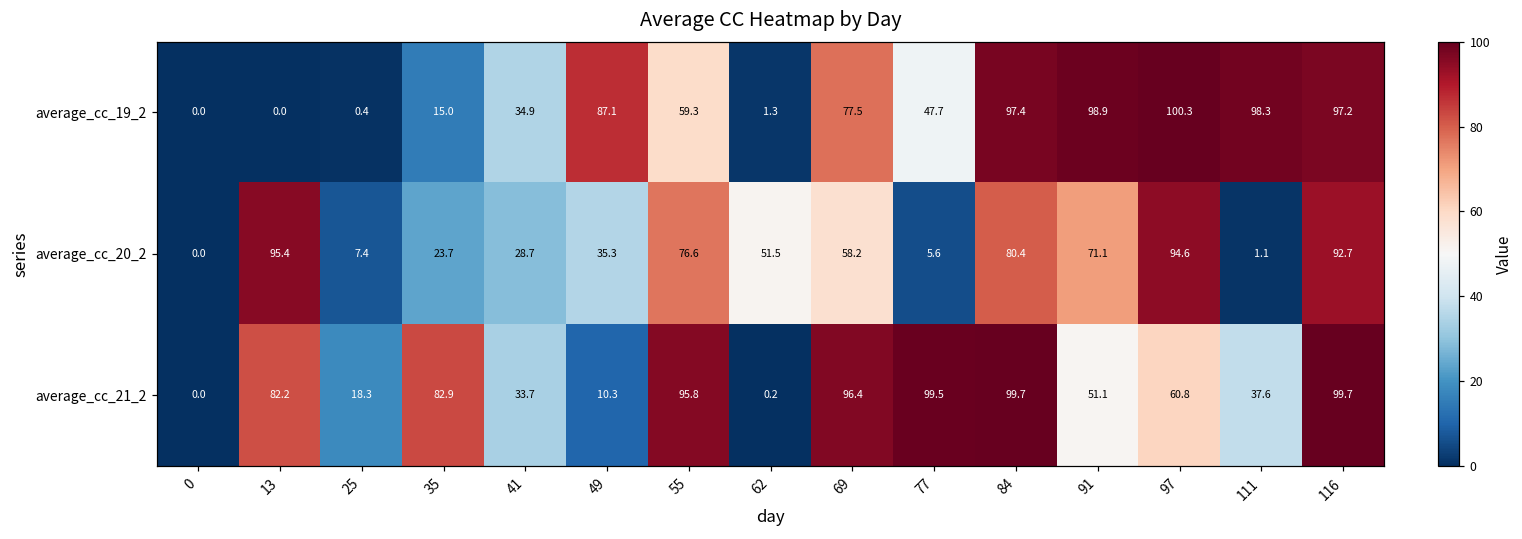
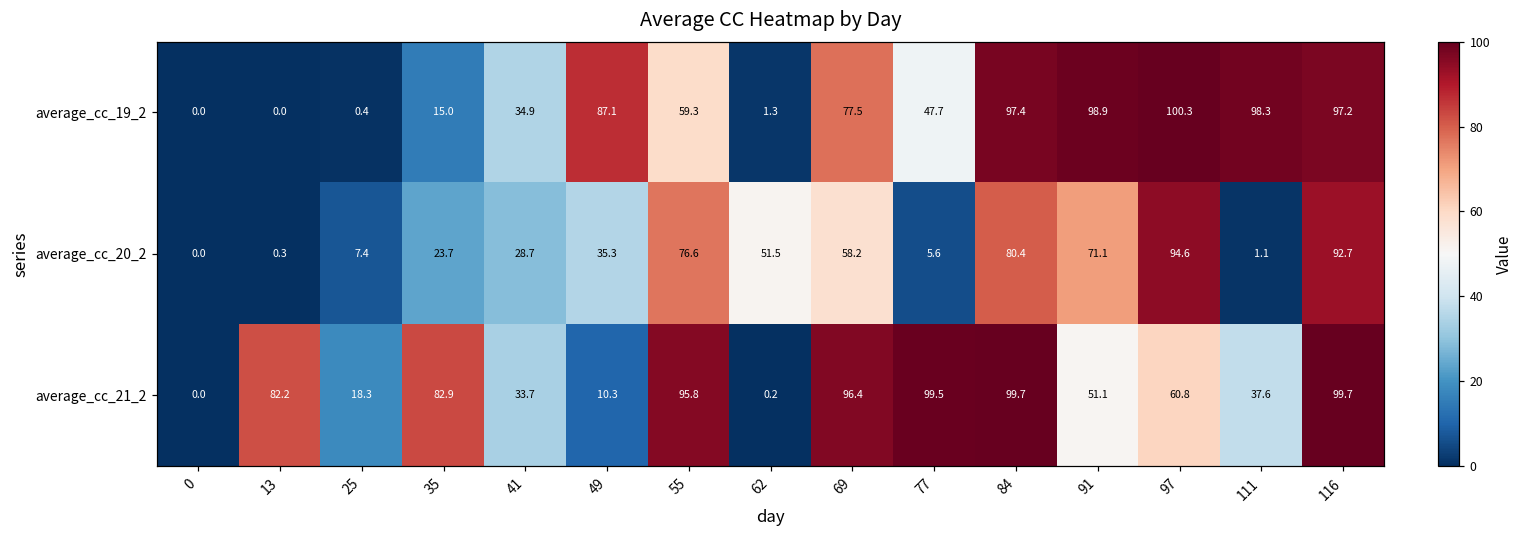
average_cc_20_2, 13: 95.4 -> 0.3
